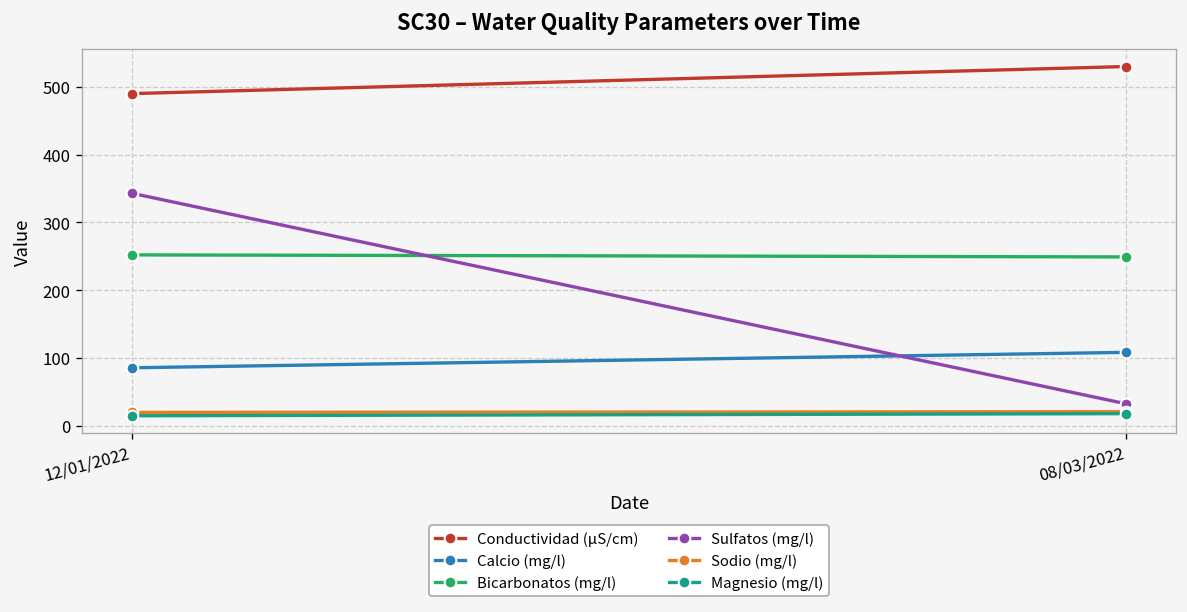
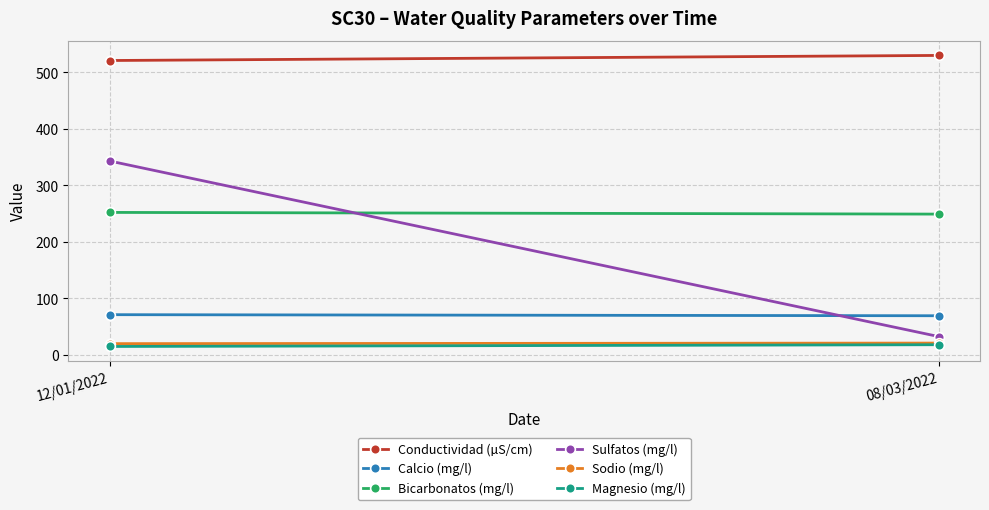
Conductividad (µS/cm), 12/01/2022: 490 -> 520
Calcio (mg/l), 12/01/2022: 90 -> 70
Calcio (mg/l), 08/03/2022: 110 -> 70
